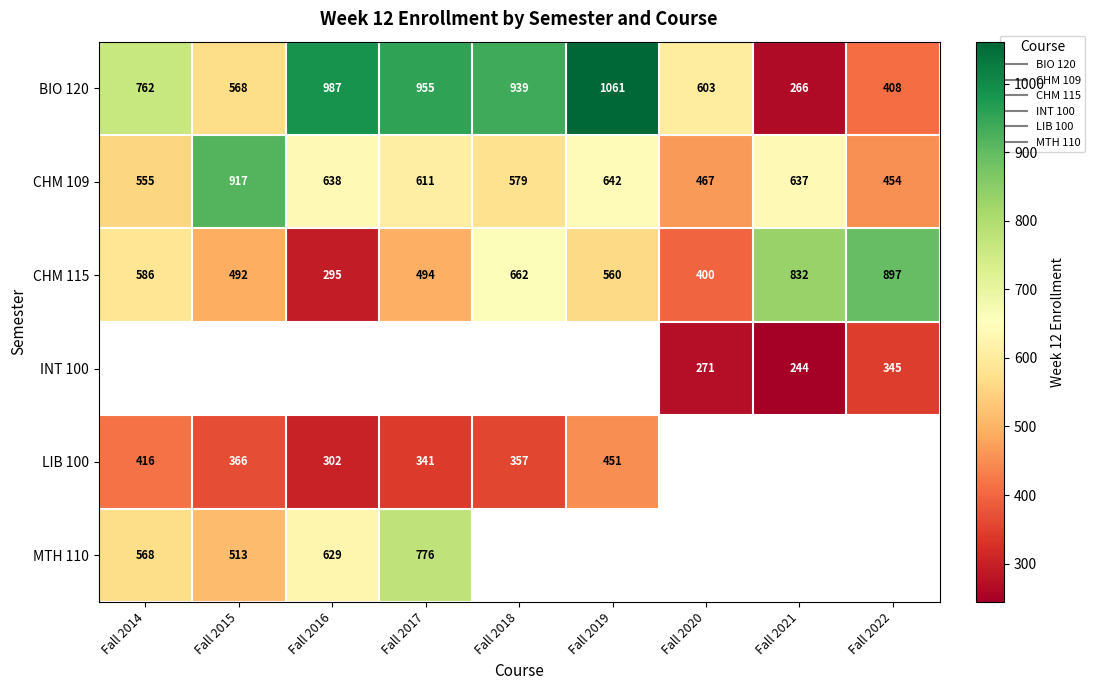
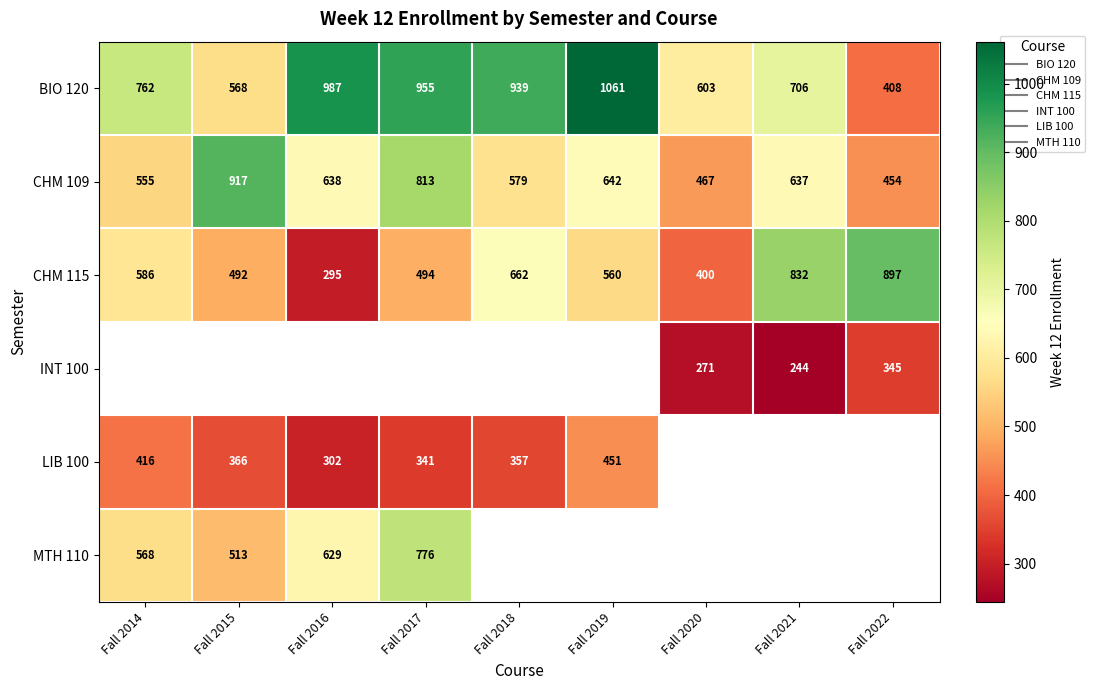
BIO 120, Fall 2021: 266 -> 706
CHM 109, Fall 2017: 611 -> 813
